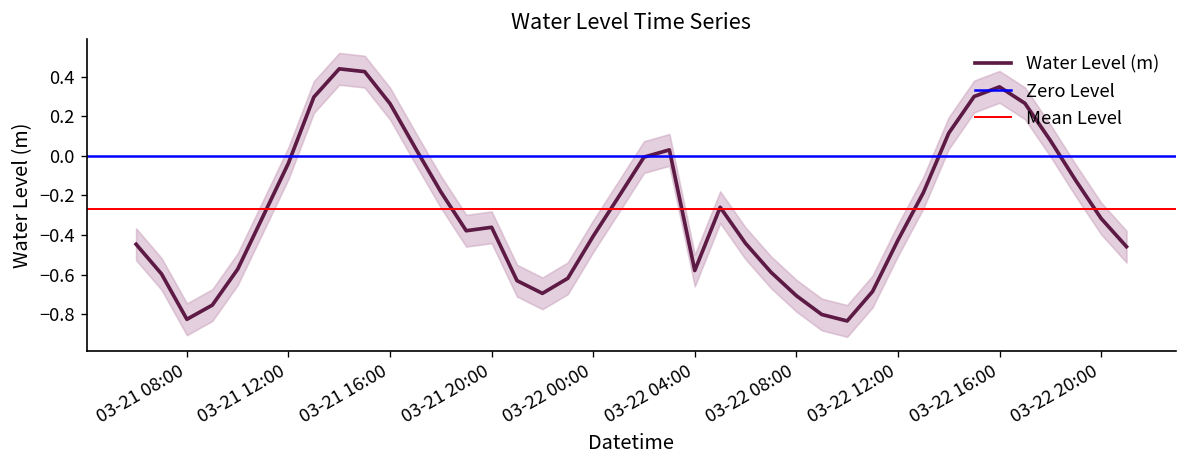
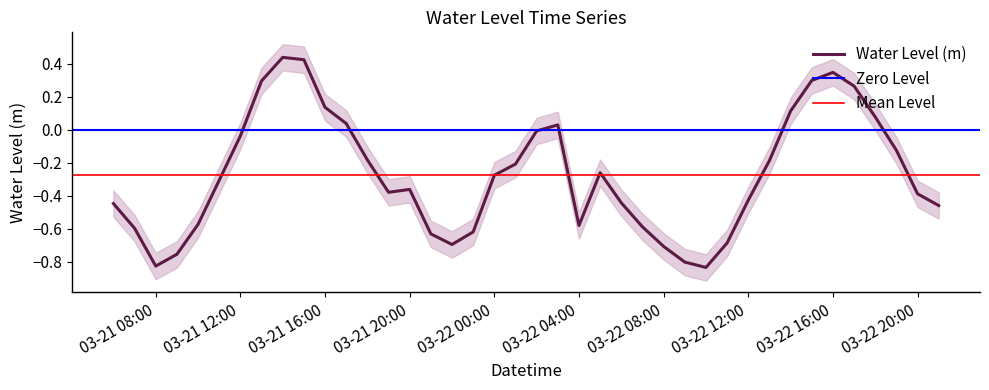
Water Level (m), 03-21 16:00: 0.26 -> 0.14
Water Level (m), 03-22 00:00: -0.41 -> -0.27
Water Level (m), 03-22 20:00: -0.32 -> -0.39
